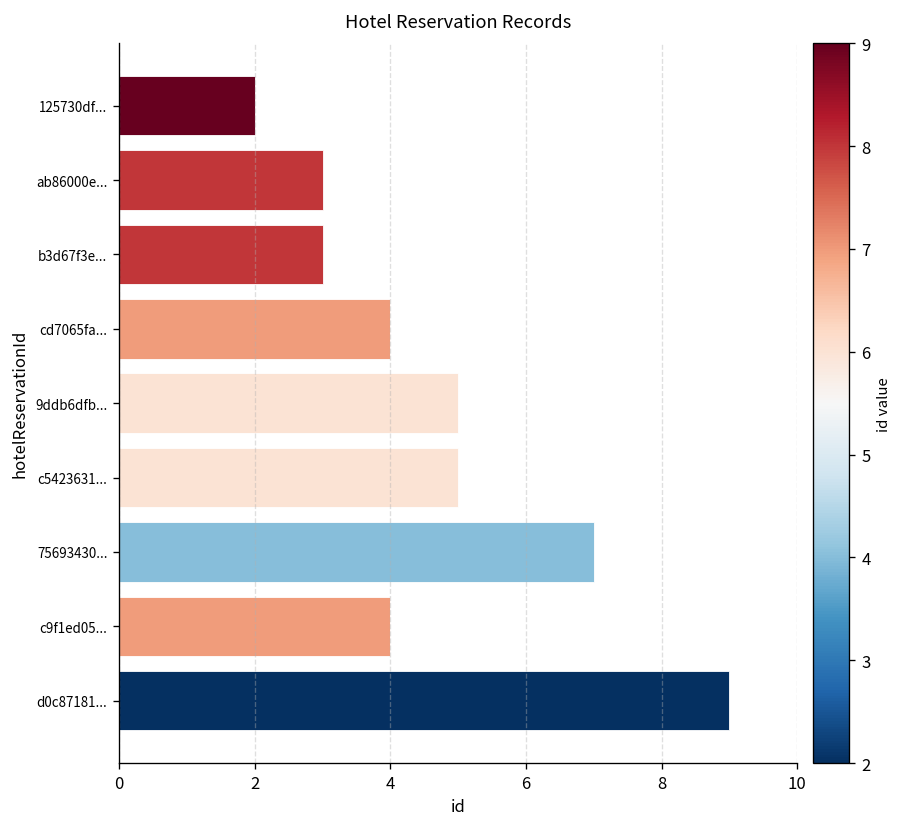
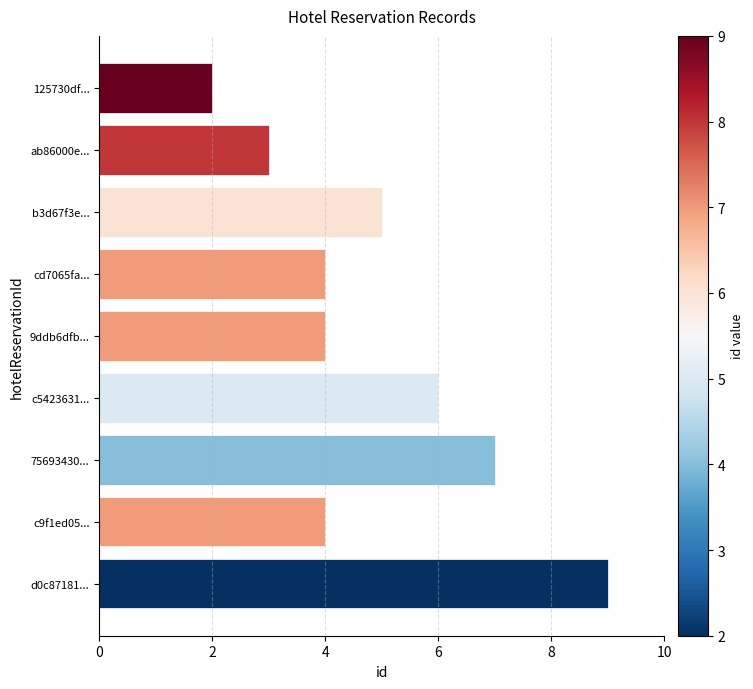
b3d67f3e...: 3 -> 5
9ddb6dfb...: 5 -> 4
c5423631...: 5 -> 6
